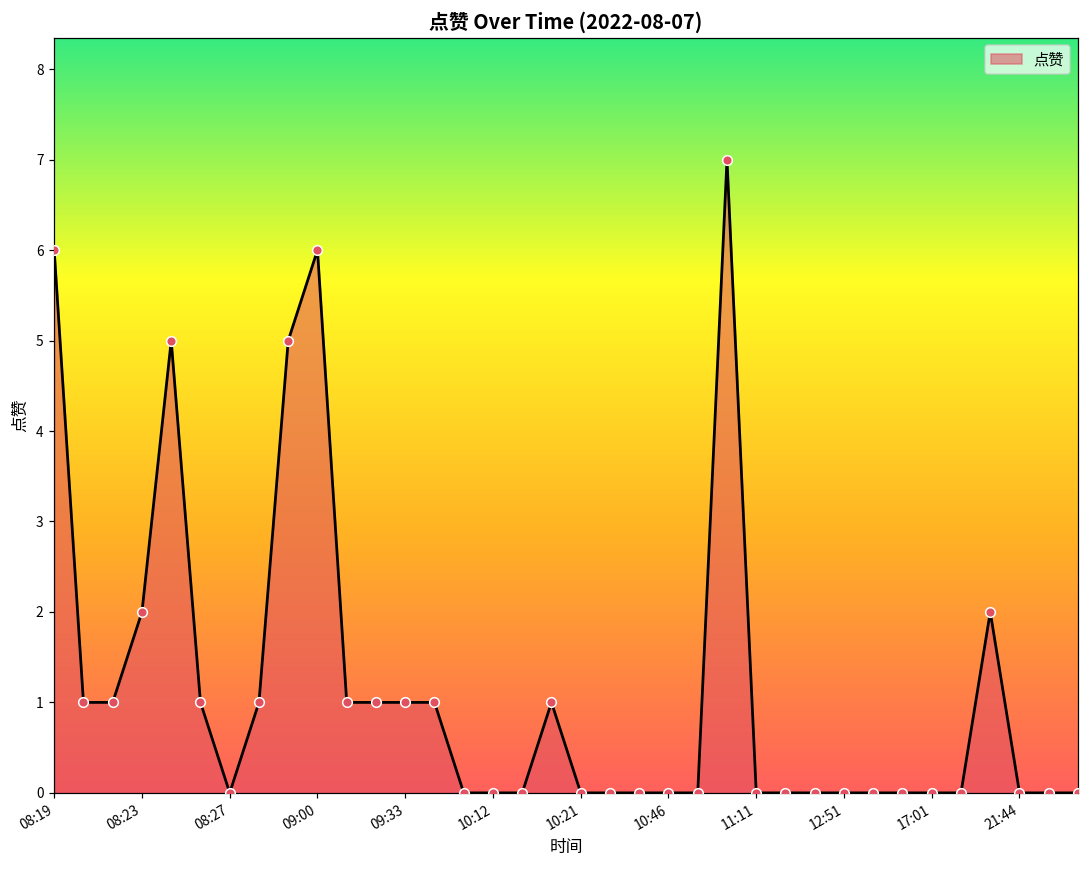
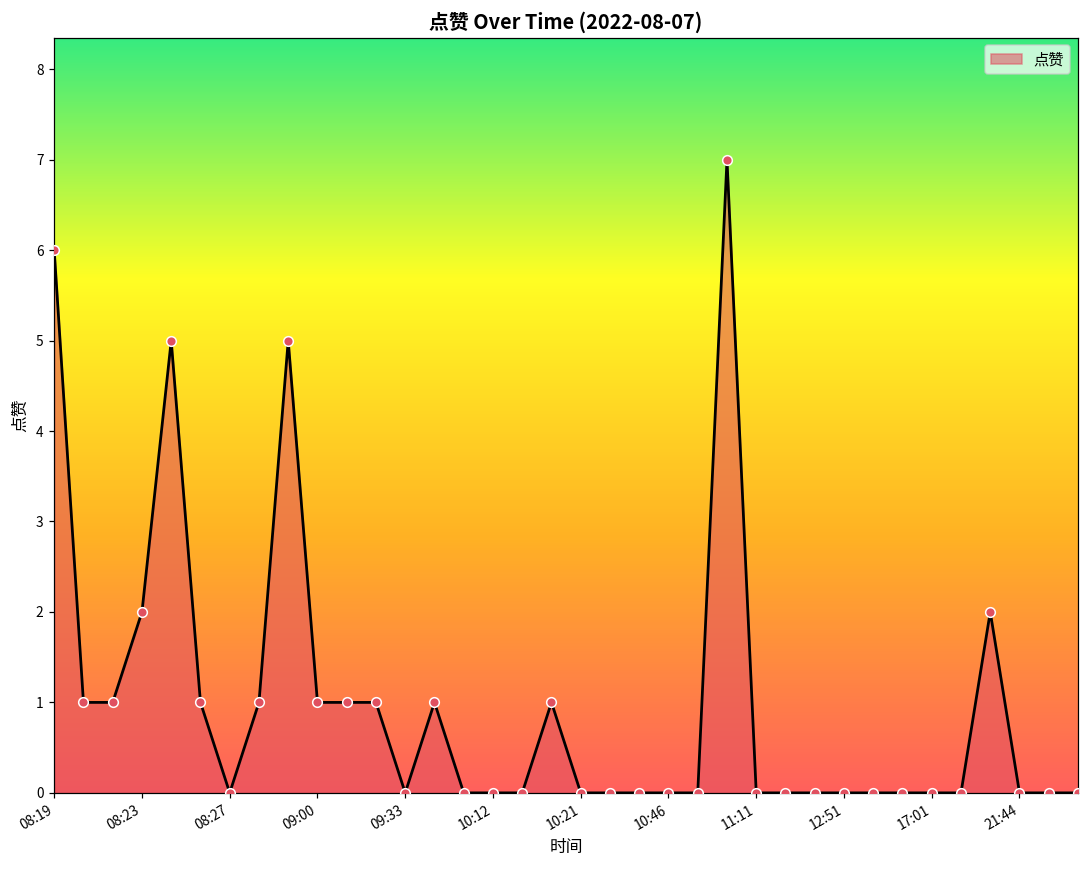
09:00: 6 -> 1
09:33: 1 -> 0
